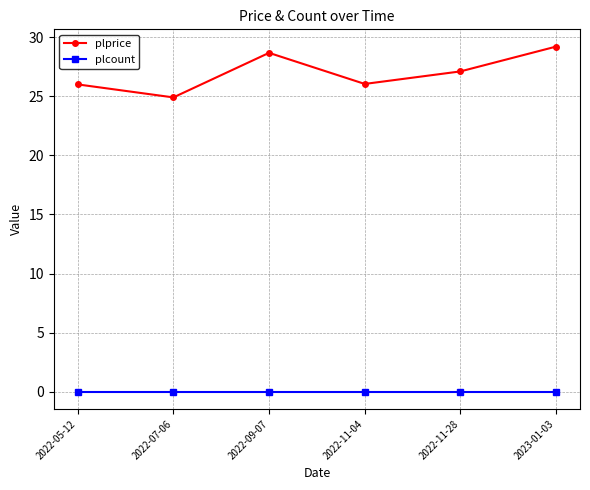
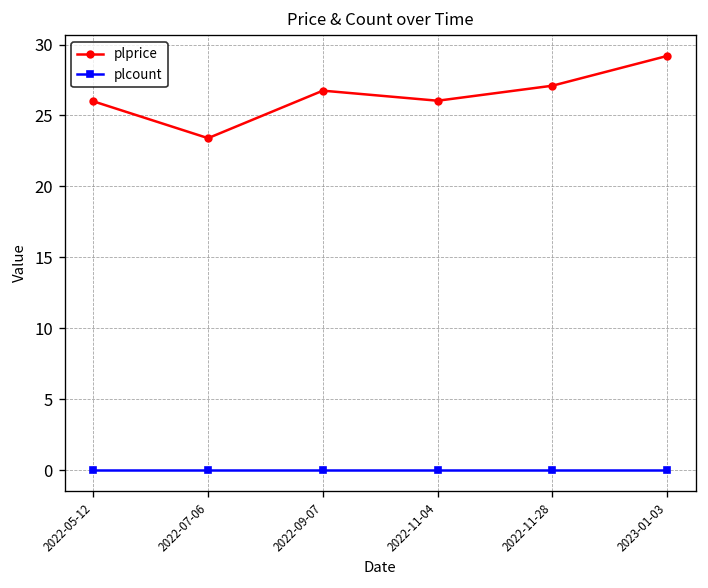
plprice, 2022-07-06: 24.9 -> 23.4
plprice, 2022-09-07: 28.7 -> 26.8
